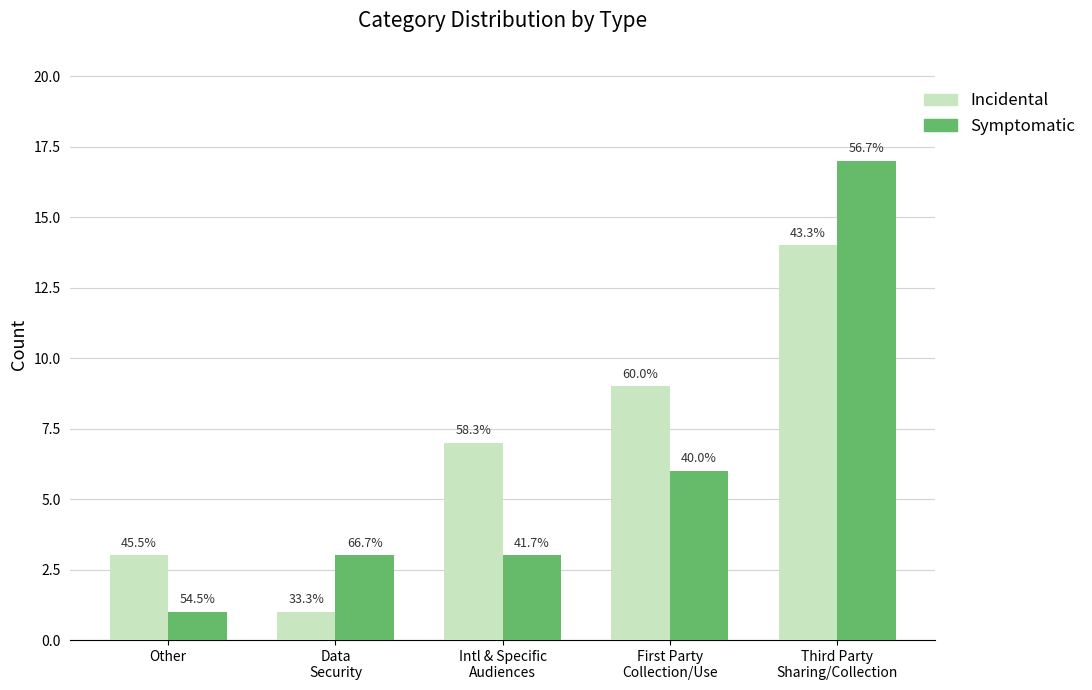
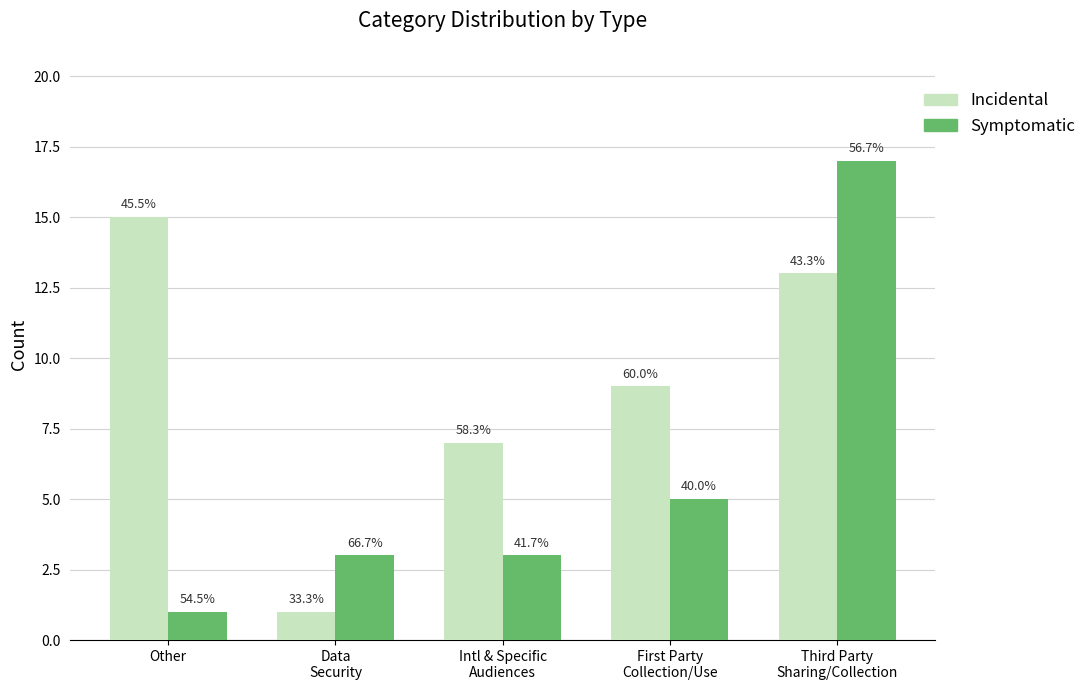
Incidental, Other: 3 -> 15
Symptomatic, First Party Collection/Use: 6 -> 5
Incidental, Third Party Sharing/Collection: 14 -> 13
